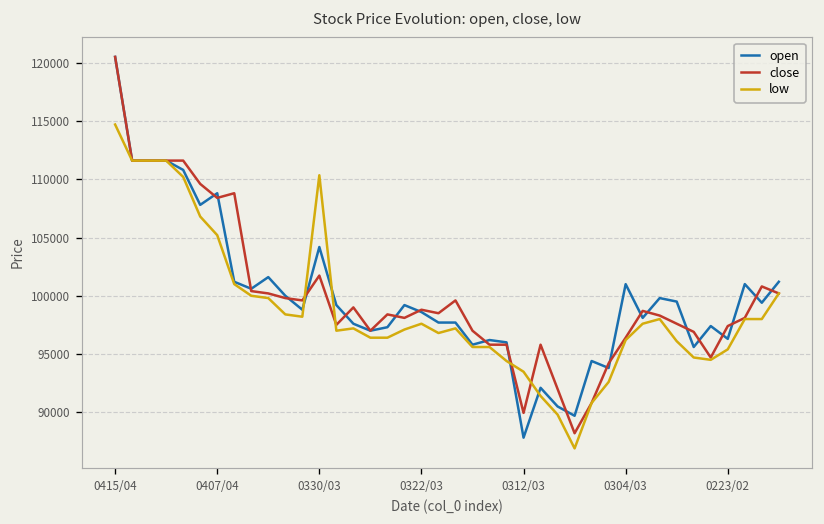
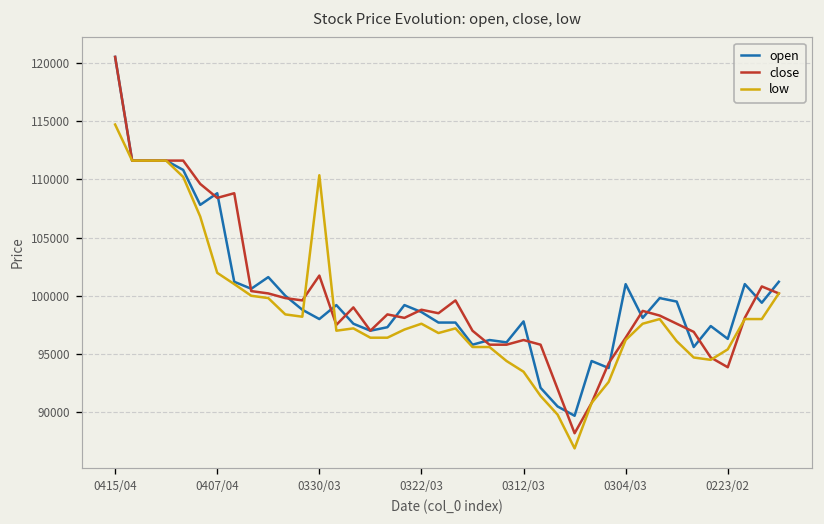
low, 0407/04: 105000 -> 102000
open, 0330/03: 104000 -> 98000
open, 0312/03: 88000 -> 98000
close, 0312/03: 90000 -> 96000
close, 0223/02: 97000 -> 94000
